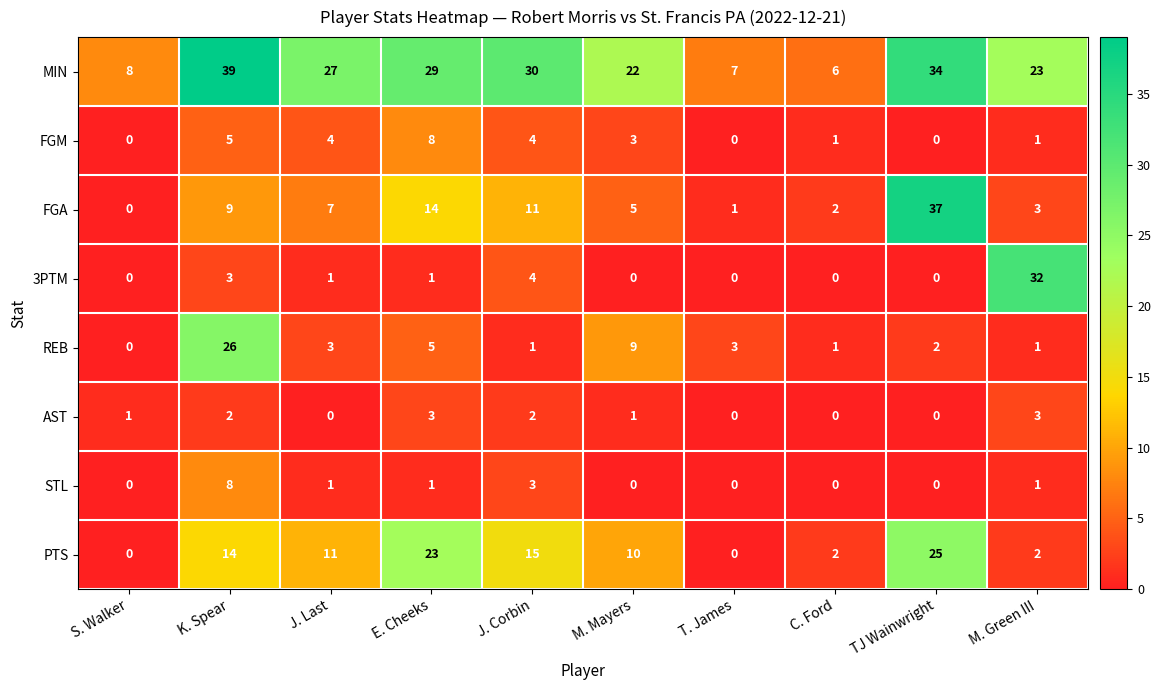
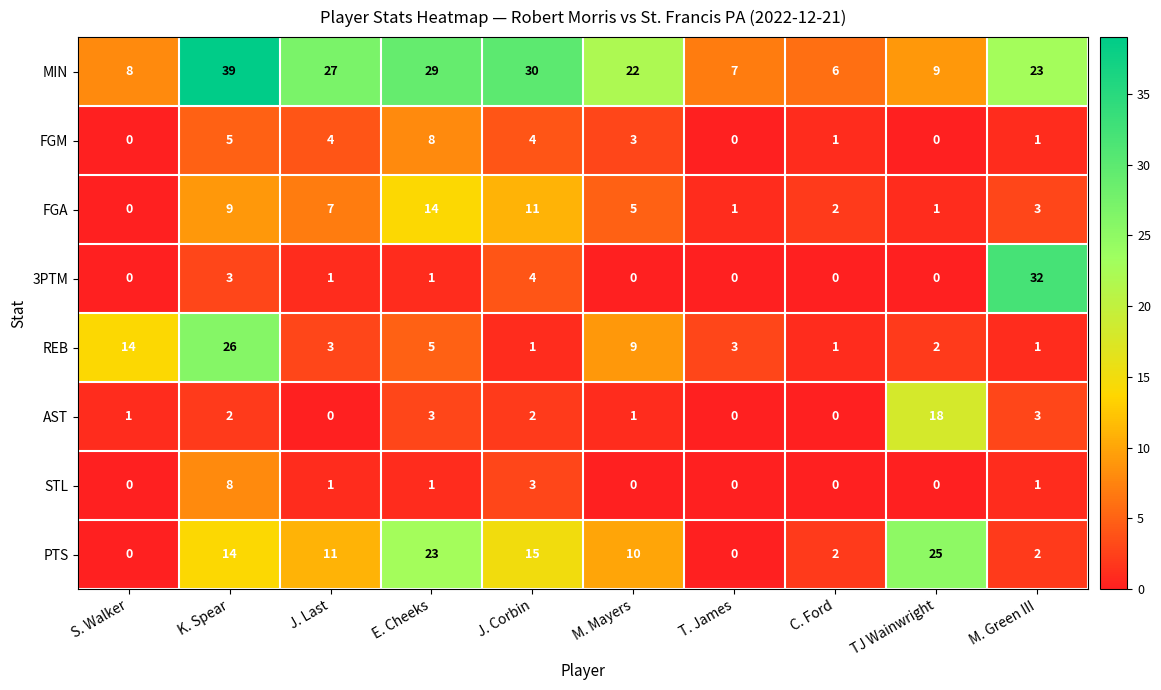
MIN, TJ Wainwright: 34 -> 9
FGA, TJ Wainwright: 37 -> 1
REB, S. Walker: 0 -> 14
AST, TJ Wainwright: 0 -> 18
